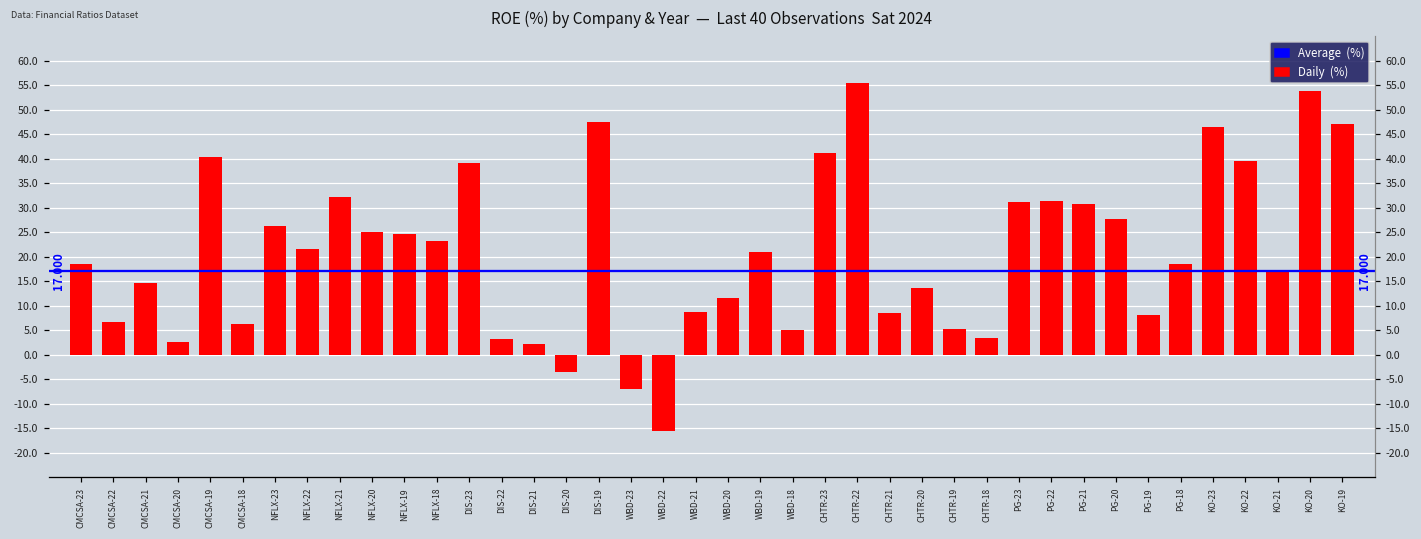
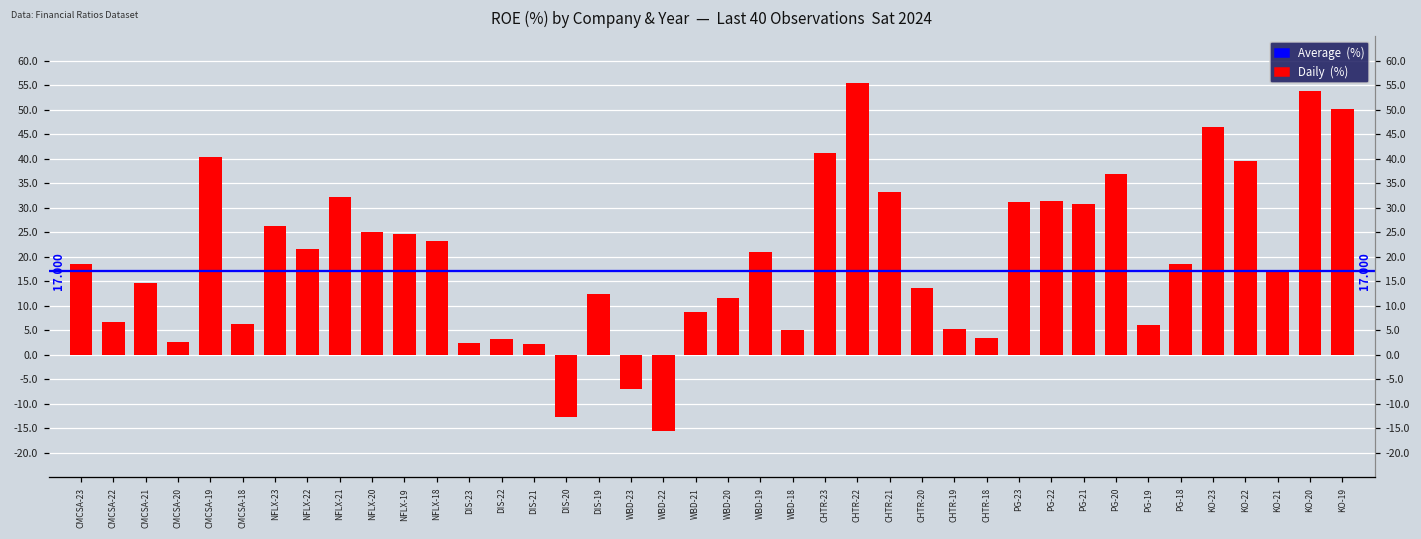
DIS-23: 39 -> 2
DIS-20: -3 -> -13
DIS-19: 47 -> 12
CHTR-21: 9 -> 33
PG-20: 28 -> 37
PG-19: 8 -> 6
KO-19: 47 -> 50
